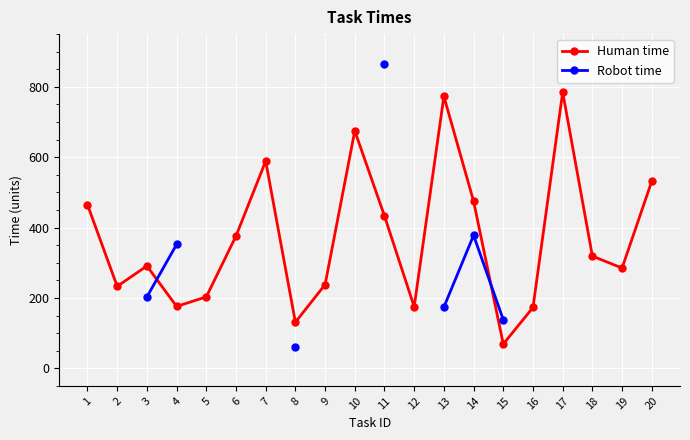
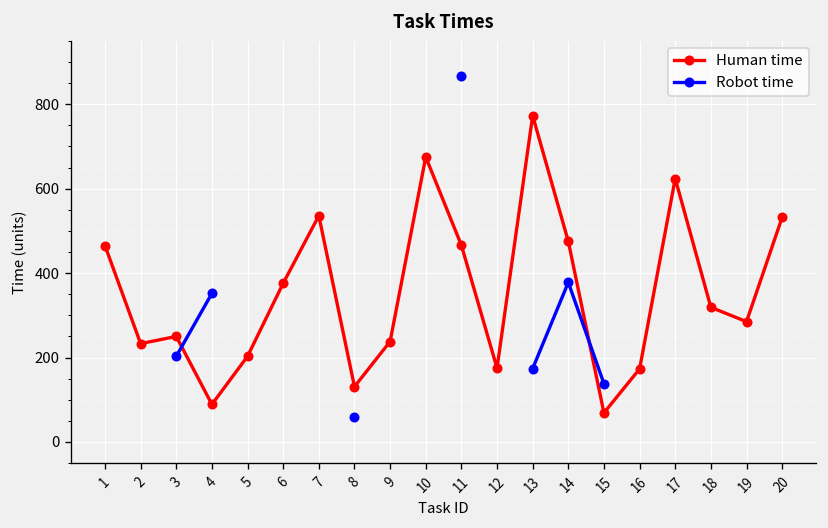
Human time, 3: 290 -> 250
Human time, 4: 180 -> 90
Human time, 7: 590 -> 540
Human time, 11: 430 -> 470
Human time, 17: 790 -> 620
